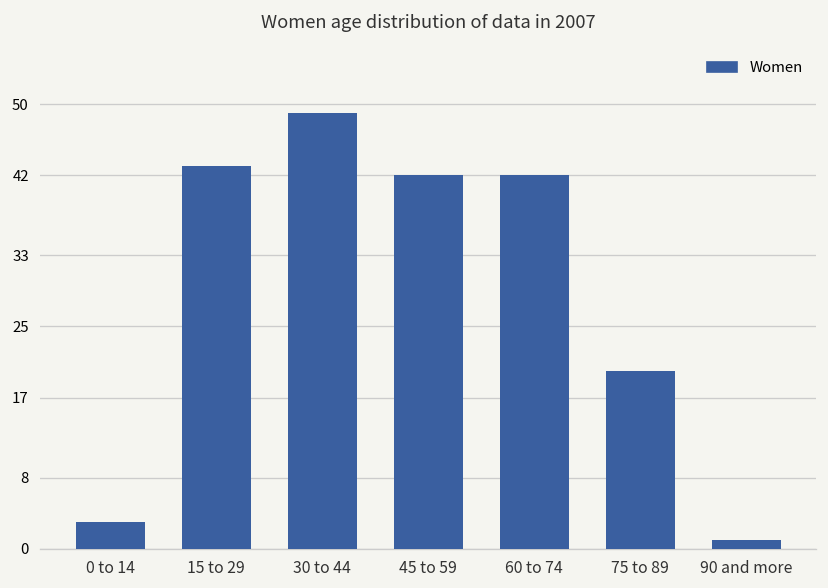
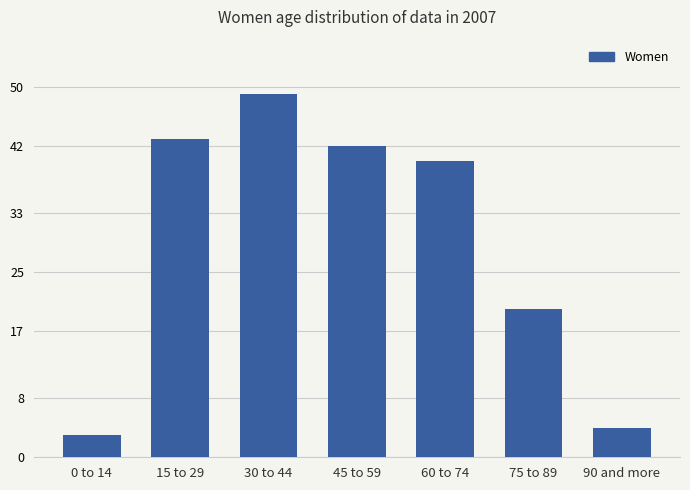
60 to 74: 42 -> 40
90 and more: 1 -> 4
